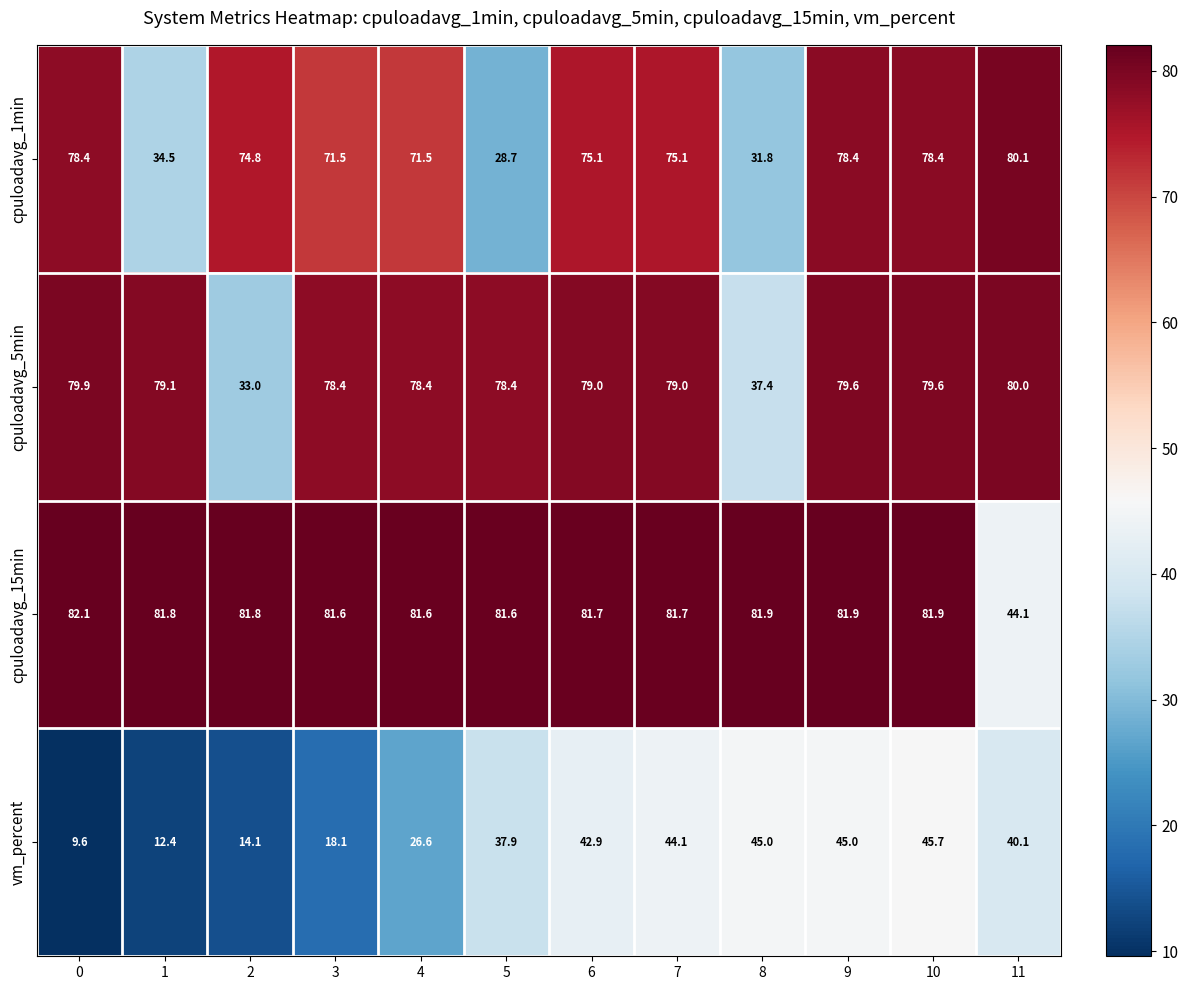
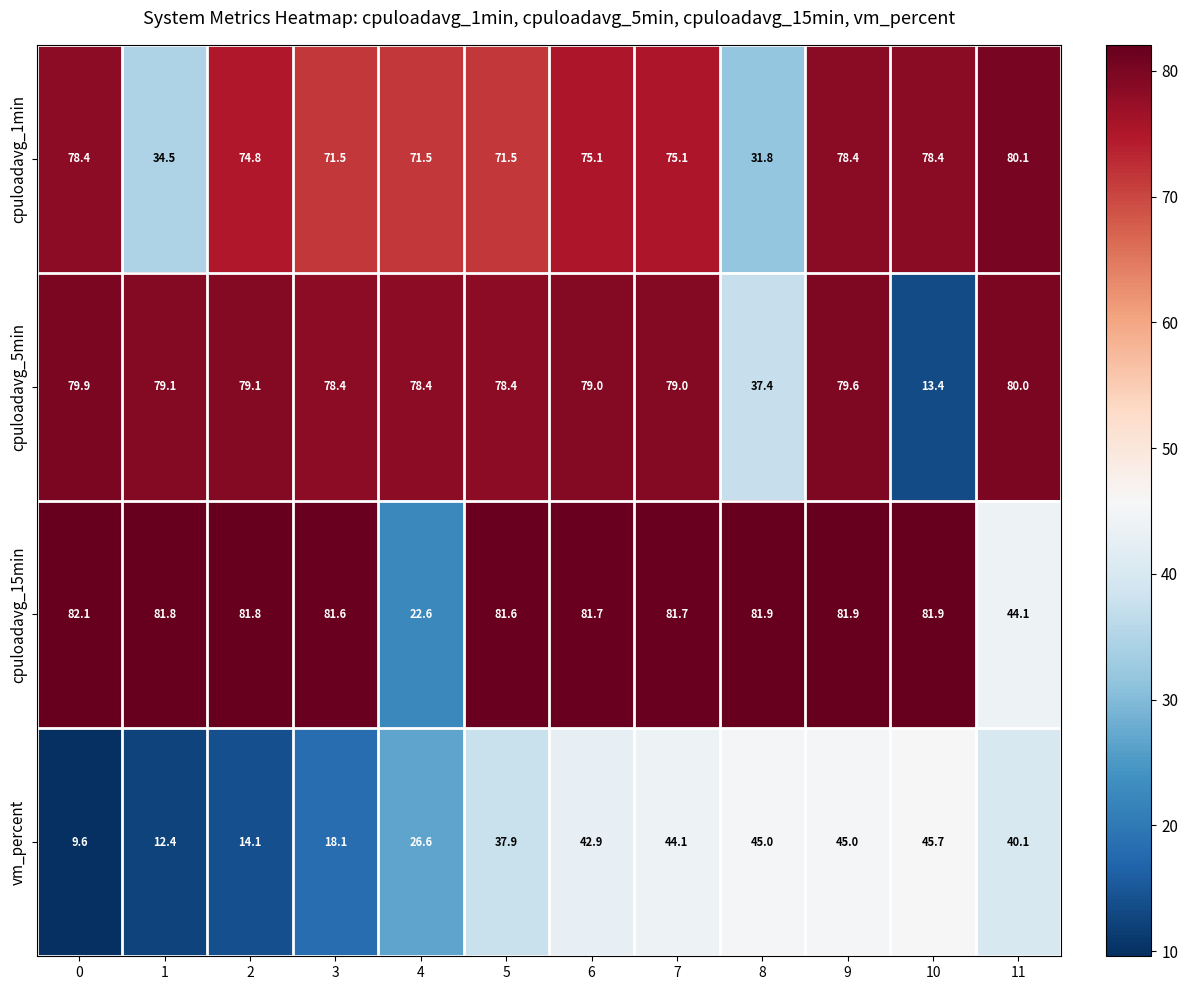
cpuloadavg_1min, 5: 28.7 -> 71.5
cpuloadavg_5min, 2: 33.0 -> 79.1
cpuloadavg_5min, 10: 79.6 -> 13.4
cpuloadavg_15min, 4: 81.6 -> 22.6
